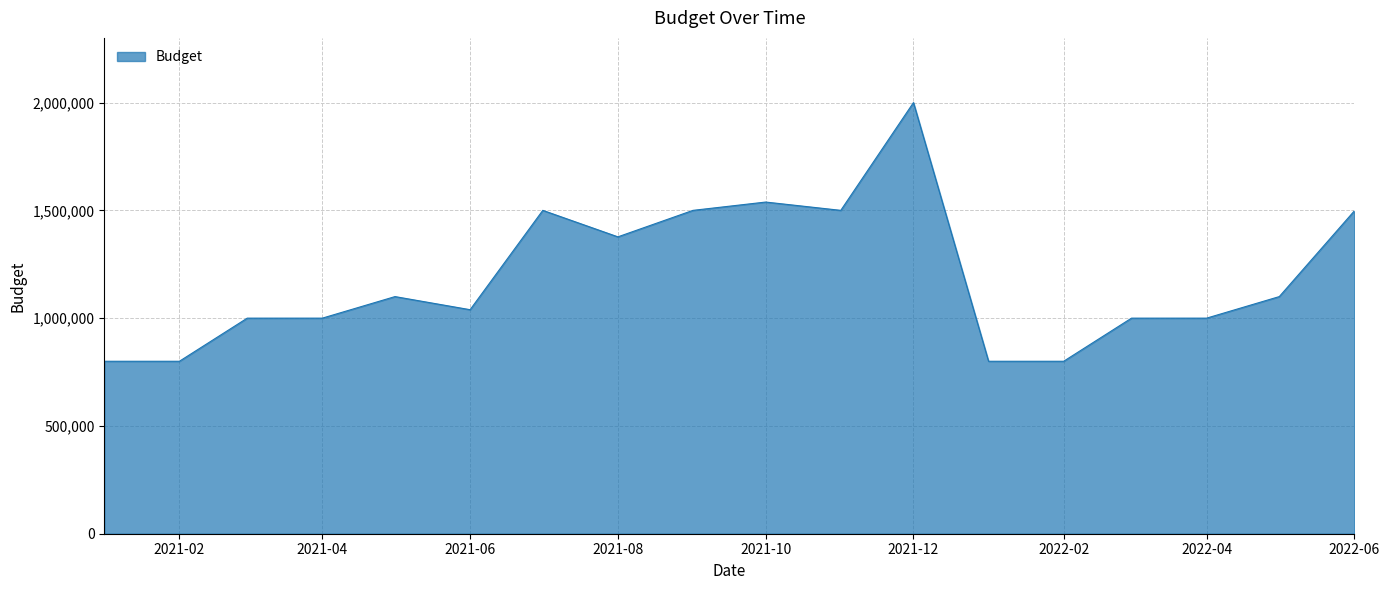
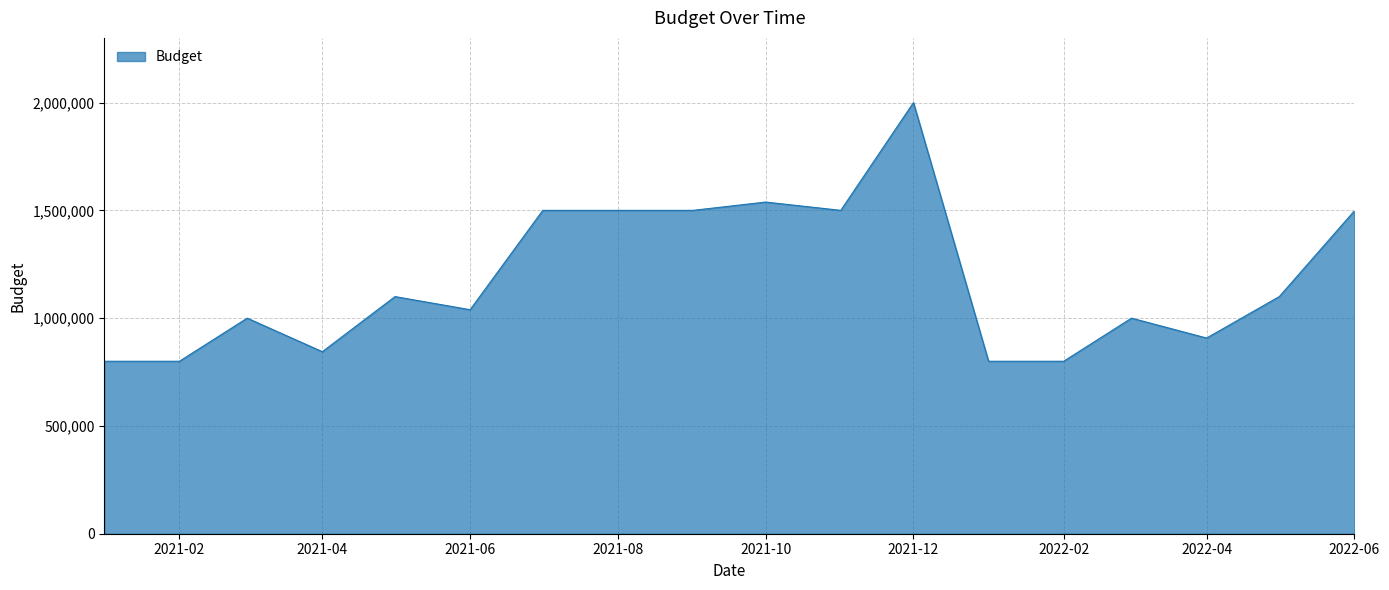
2021-04: 1,000,000 -> 840,000
2021-08: 1,380,000 -> 1,500,000
2022-04: 1,000,000 -> 910,000
